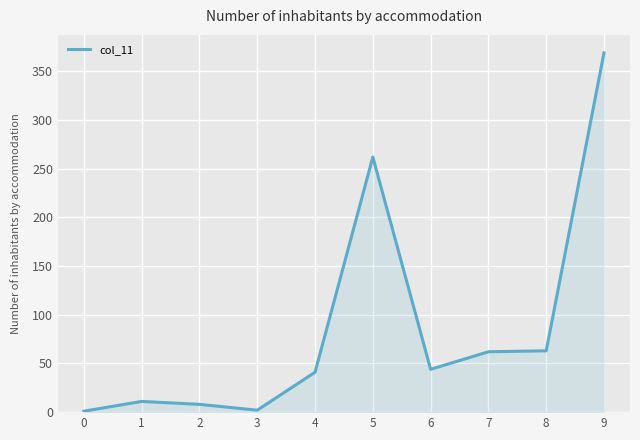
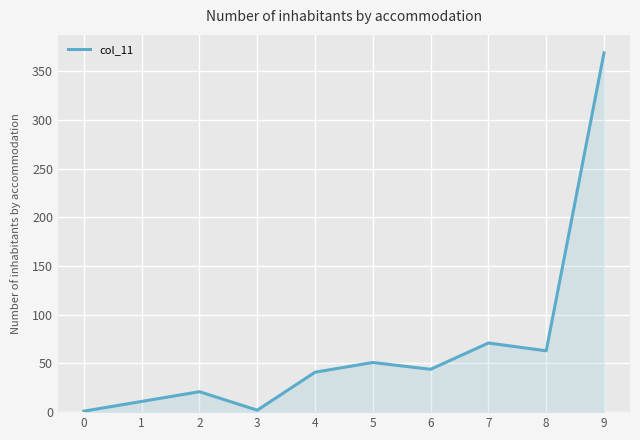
2: 10 -> 20
5: 260 -> 50
7: 60 -> 70
